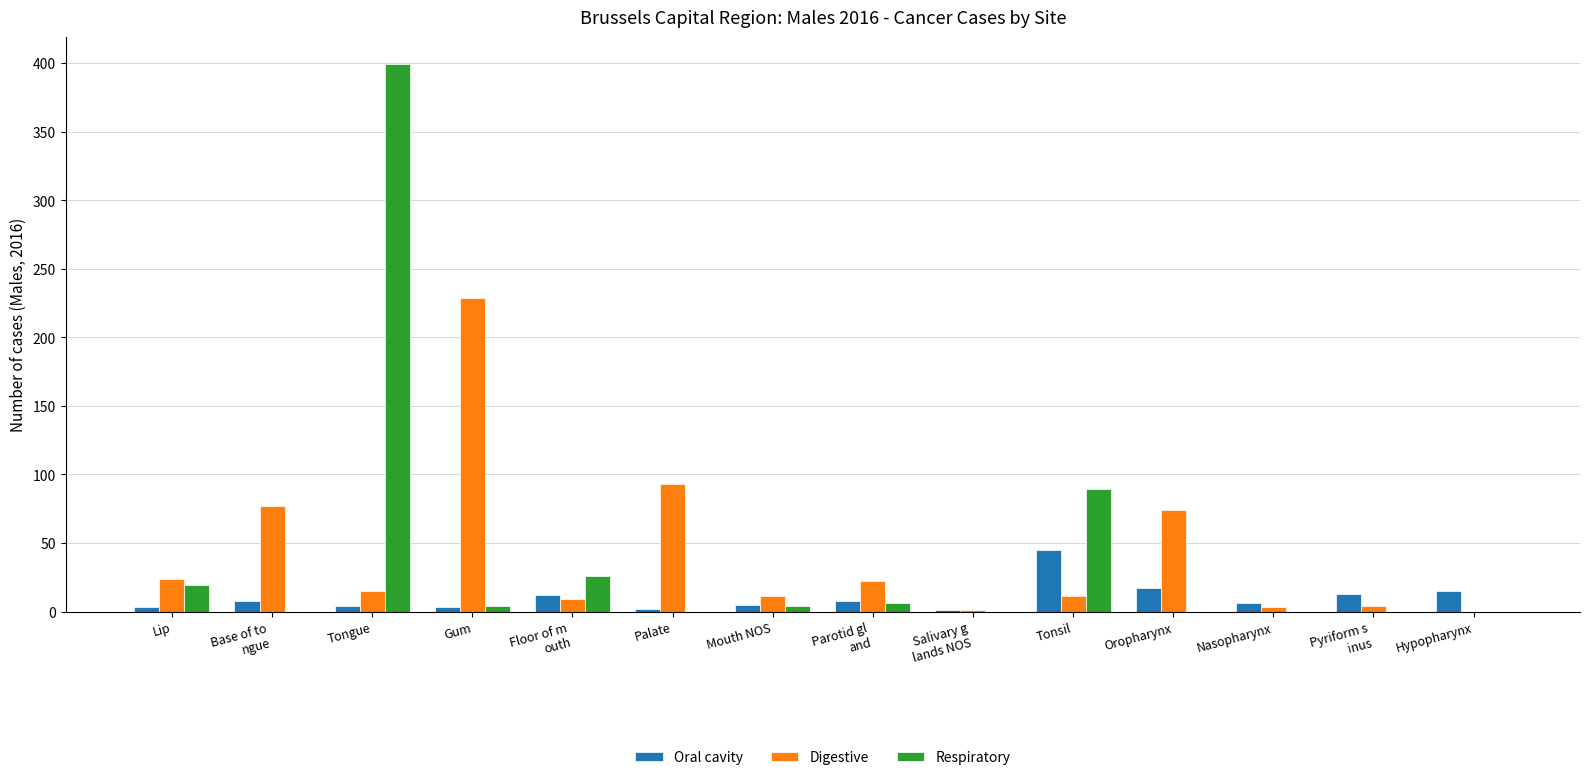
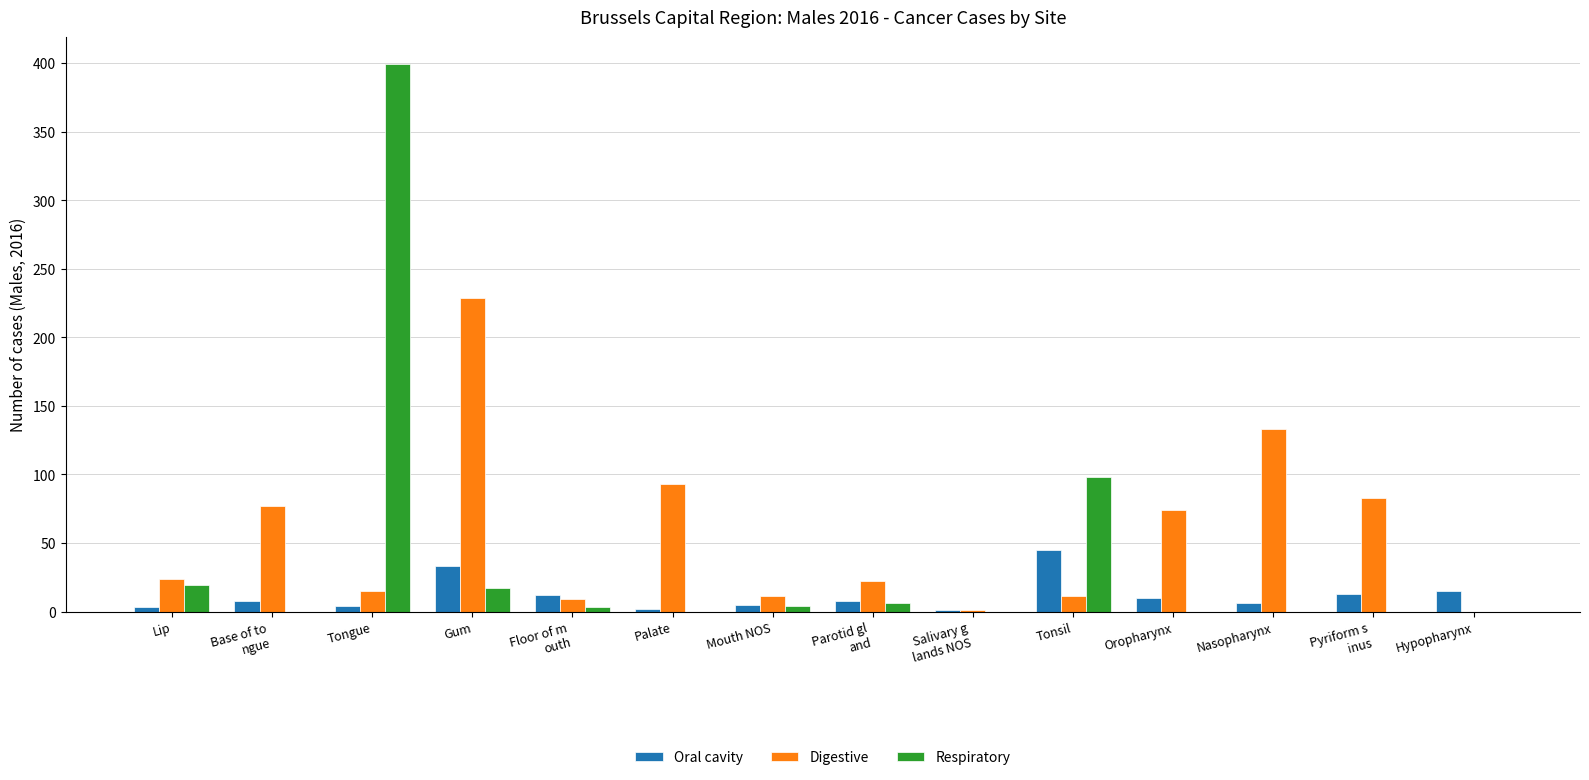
Oral cavity, Gum: 3 -> 33
Respiratory, Gum: 4 -> 17
Respiratory, Floor of m outh: 26 -> 3
Respiratory, Tonsil: 89 -> 98
Oral cavity, Oropharynx: 17 -> 10
Digestive, Nasopharynx: 3 -> 133
Digestive, Pyriform s inus: 4 -> 83
